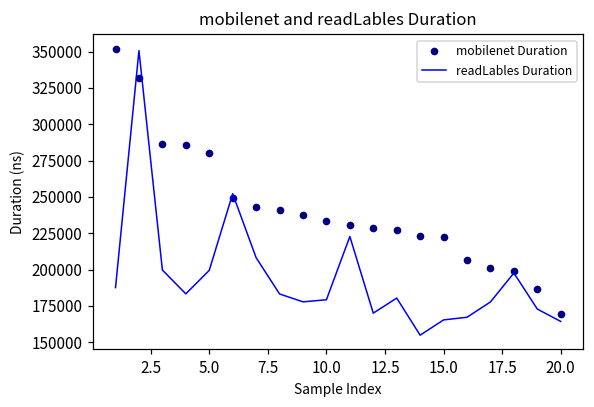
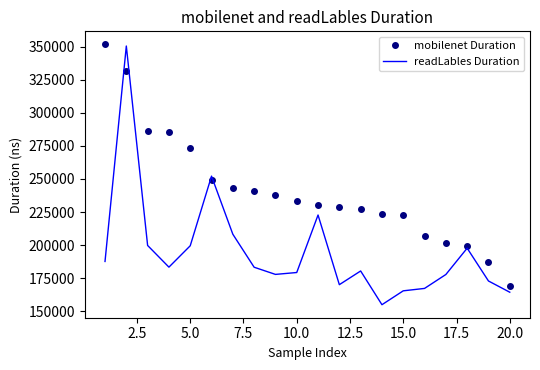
mobilenet Duration, 5.0: 280000 -> 274000
